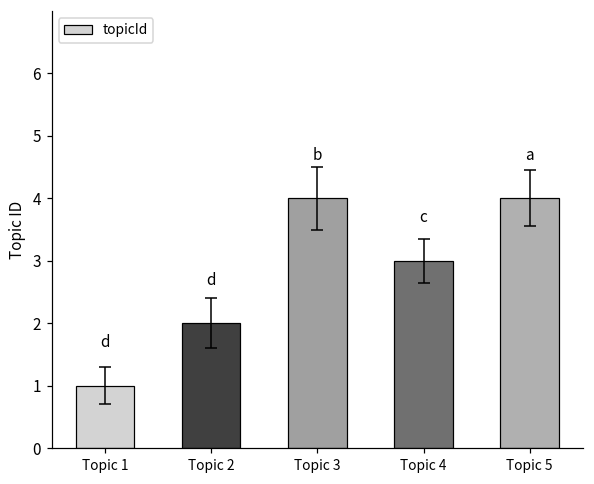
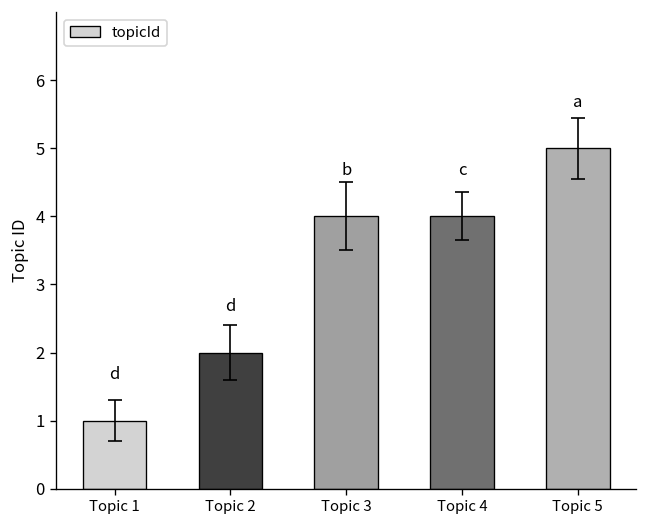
topicId, Topic 4: 3 -> 4
topicId, Topic 5: 4 -> 5
